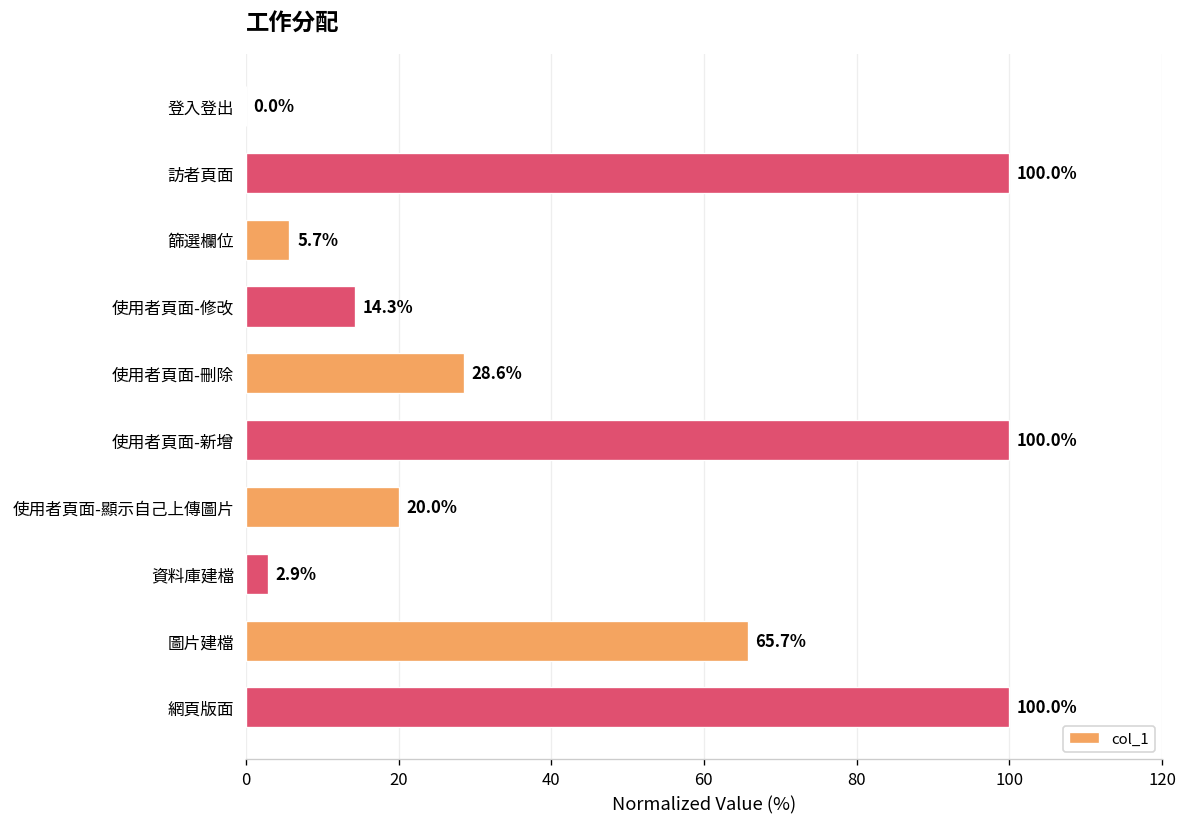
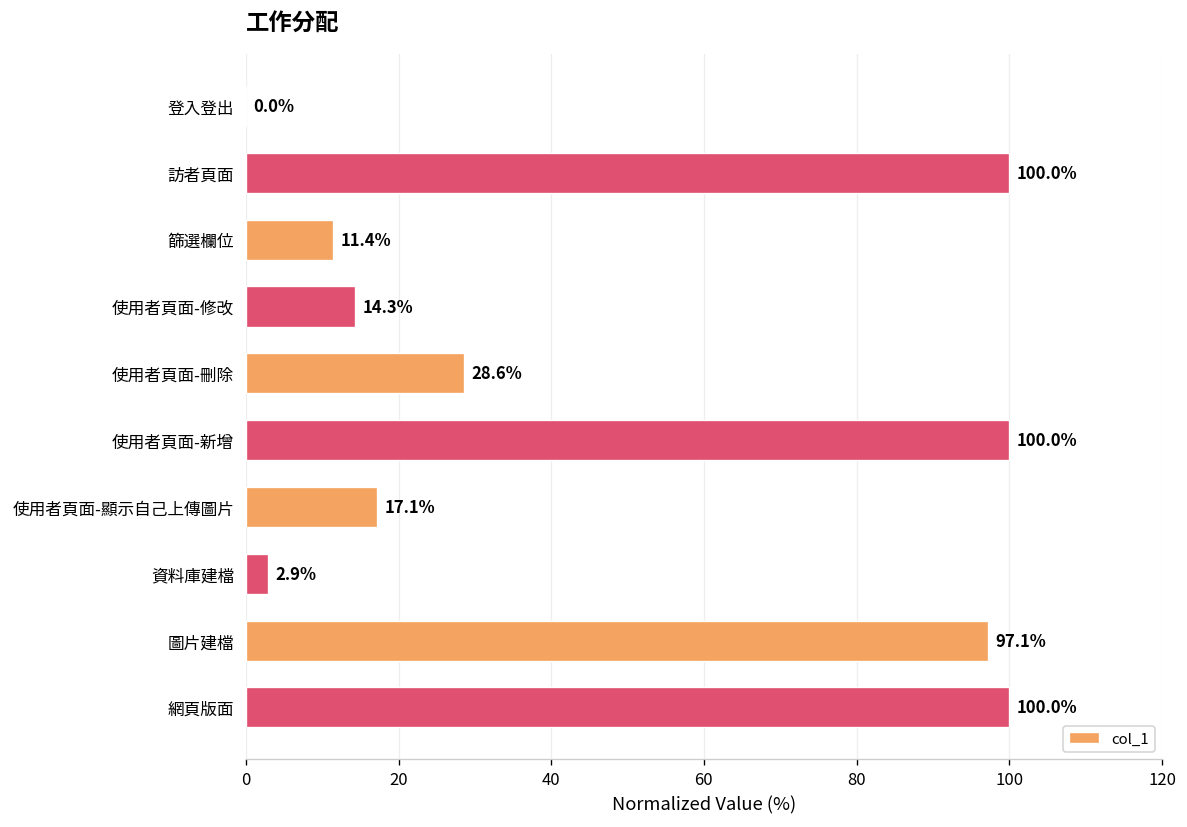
篩選欄位: 5.7% -> 11.4%
使用者頁面-顯示自己上傳圖片: 20.0% -> 17.1%
圖片建檔: 65.7% -> 97.1%
